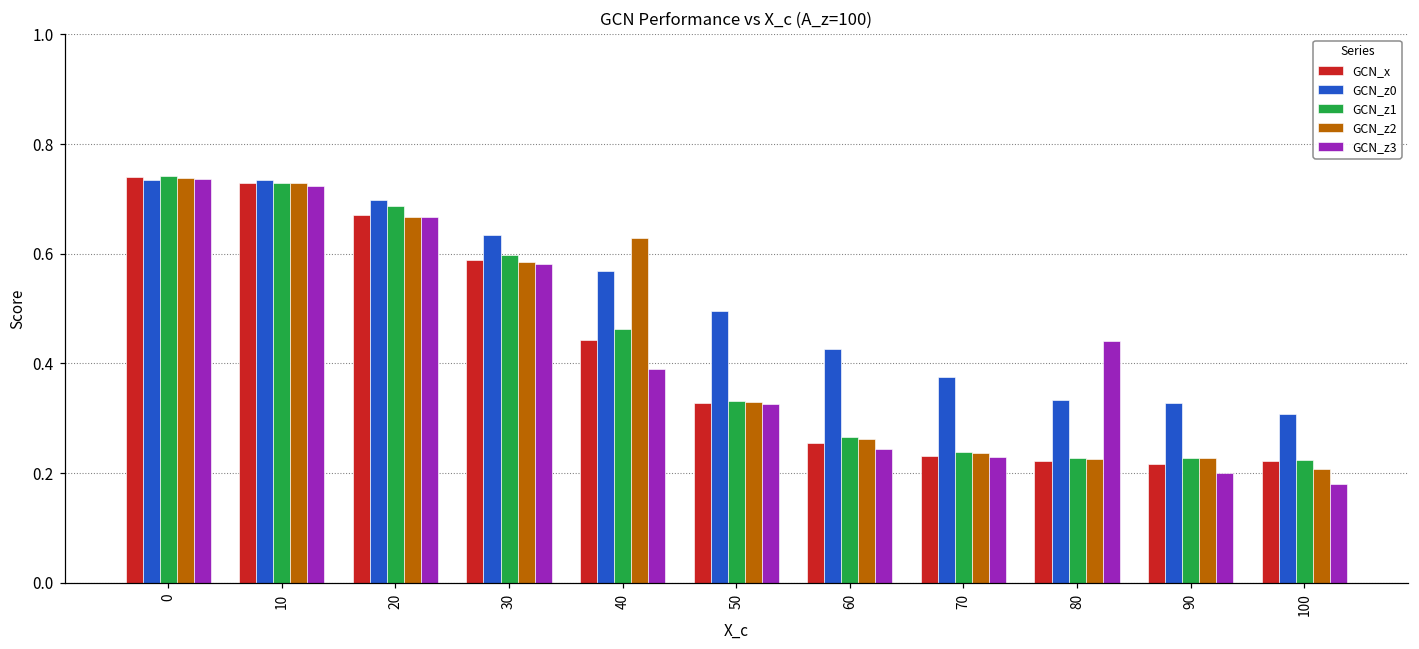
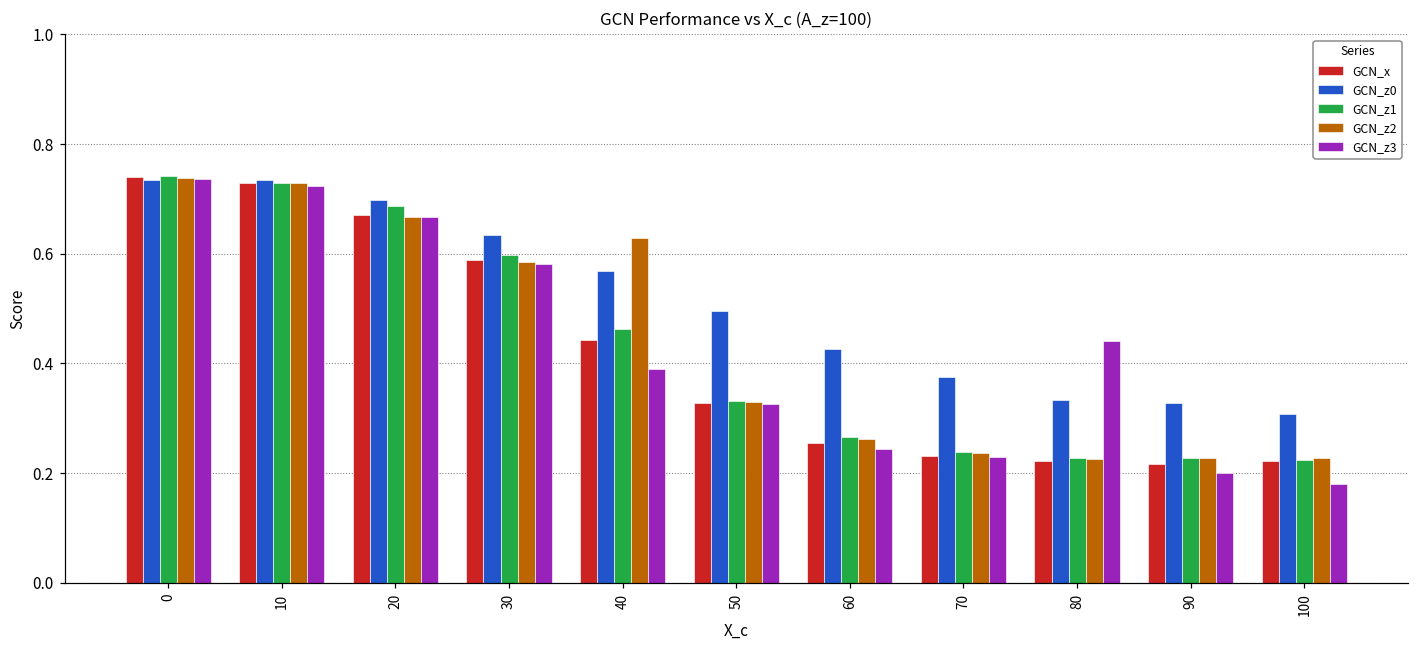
GCN_z2, 100: 0.21 -> 0.23
